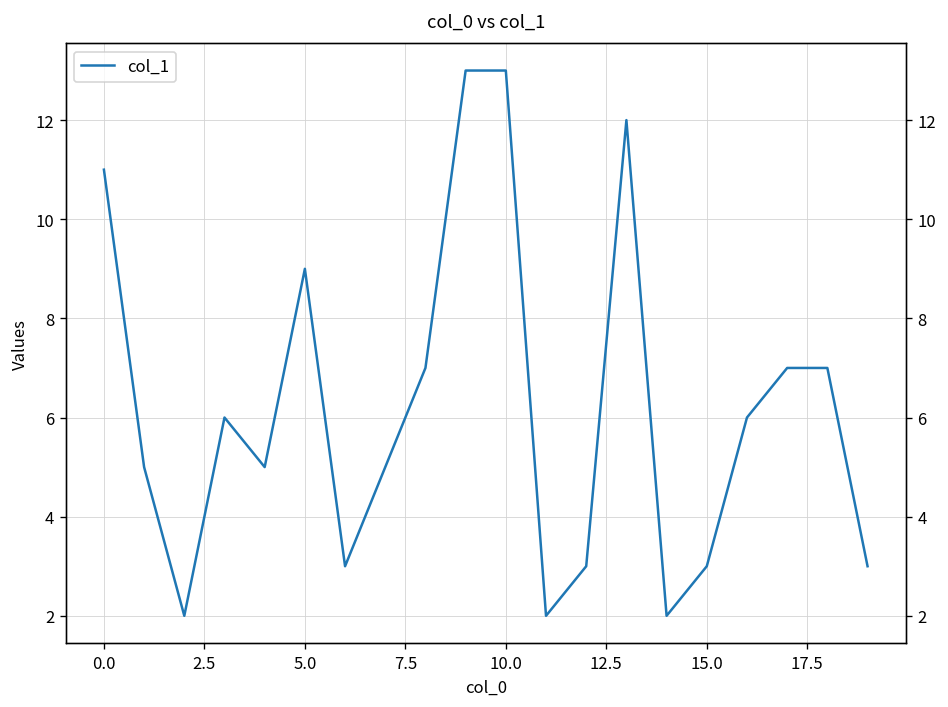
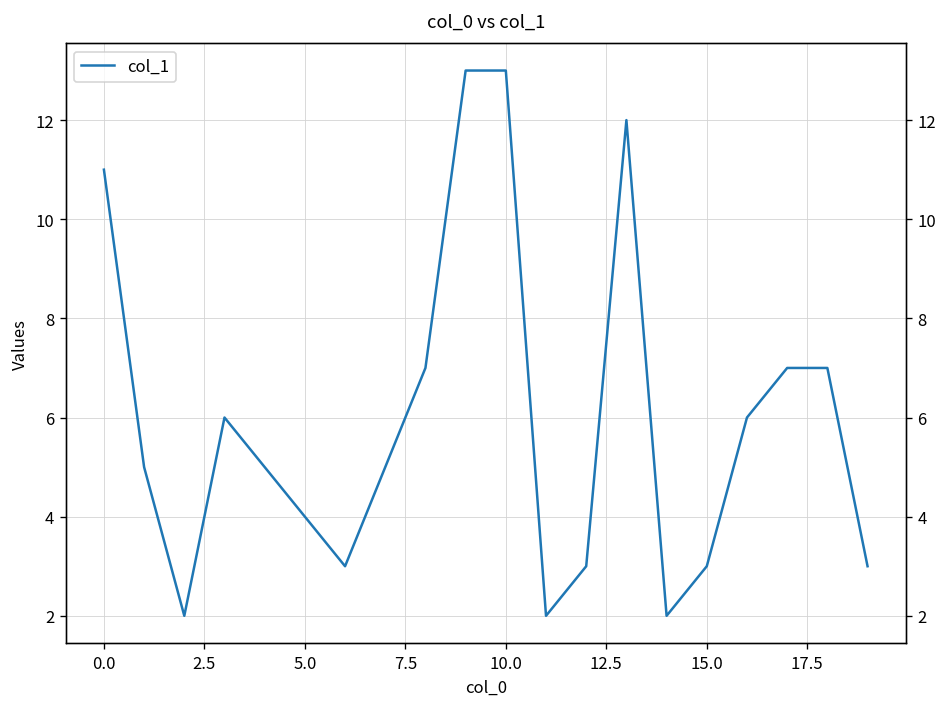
5.0: 9 -> 4
